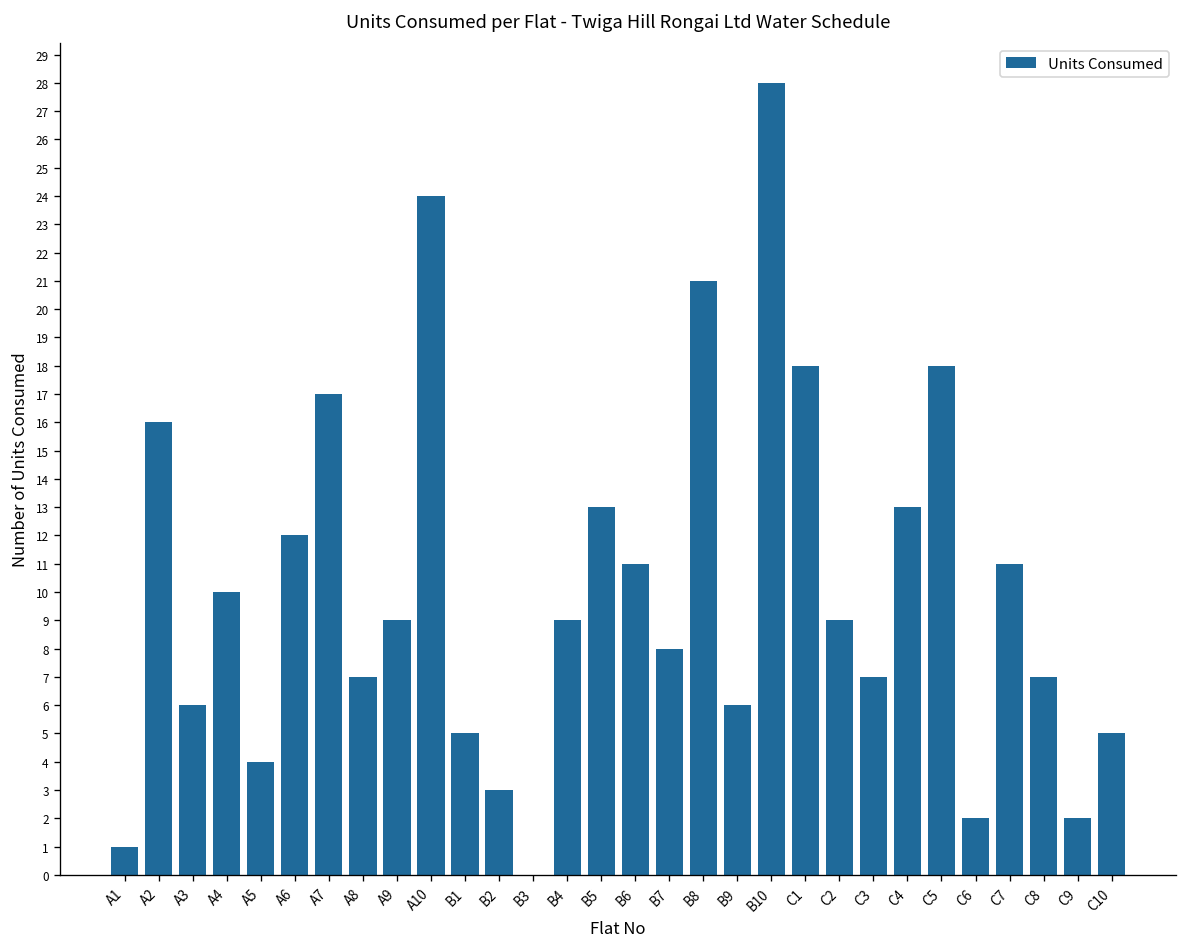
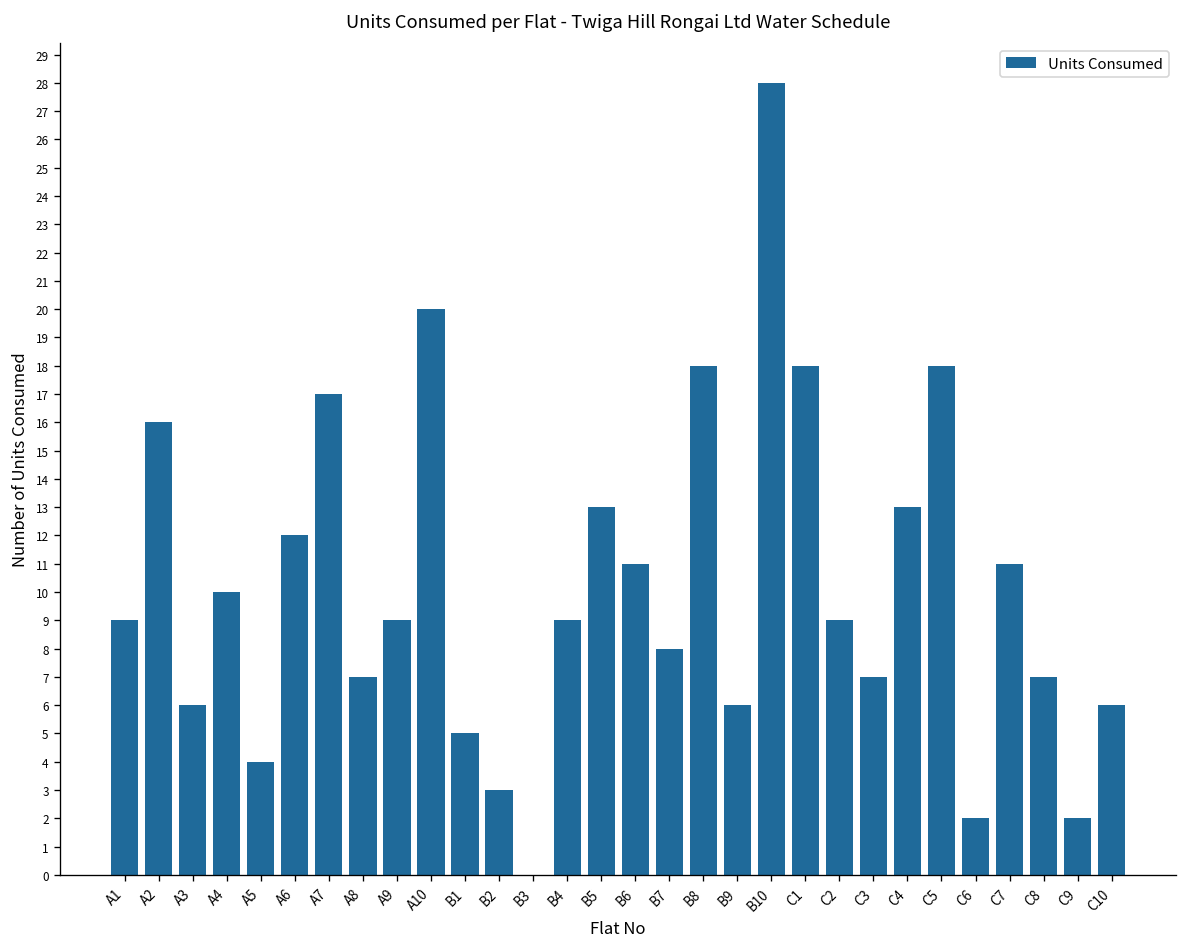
A1: 1 -> 9
A10: 24 -> 20
B8: 21 -> 18
C10: 5 -> 6
